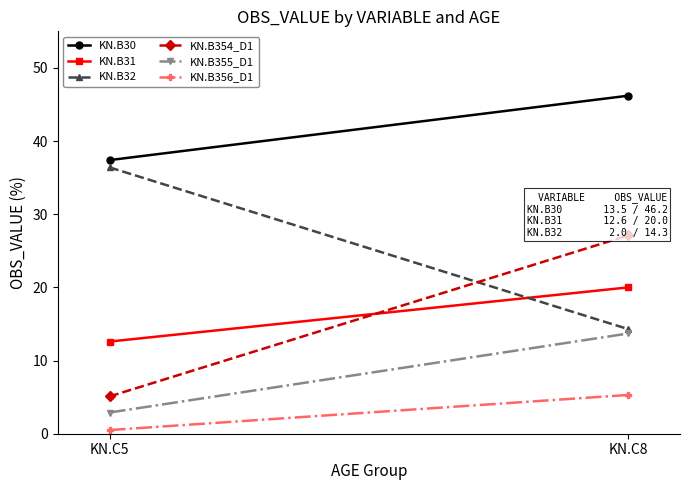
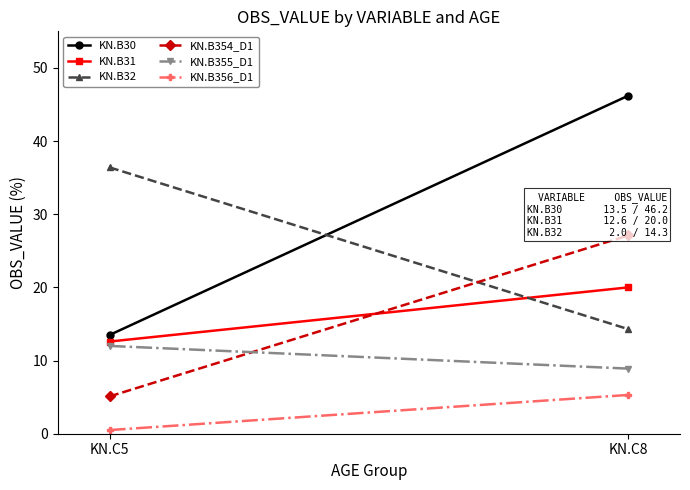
KN.B30, KN.C5: 37 -> 14
KN.B355_D1, KN.C5: 3 -> 12
KN.B355_D1, KN.C8: 14 -> 9
